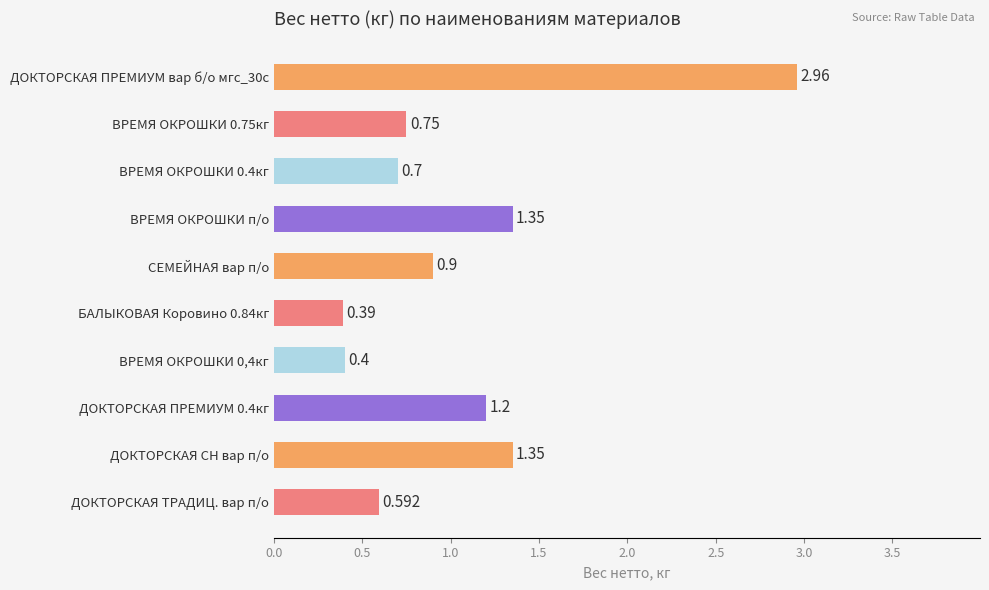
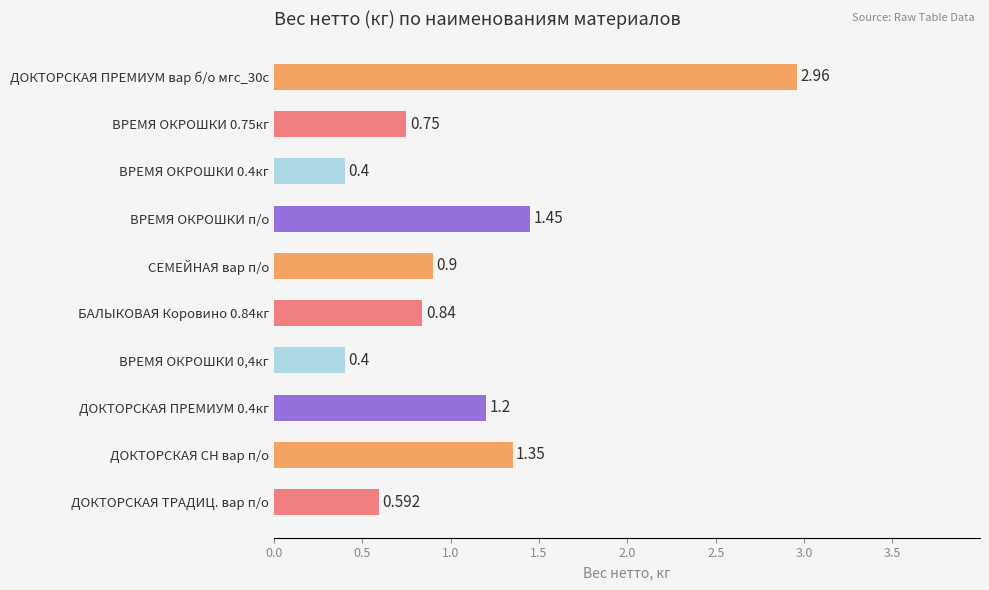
ВРЕМЯ ОКРОШКИ 0.4кг: 0.7 -> 0.4
ВРЕМЯ ОКРОШКИ п/о: 1.35 -> 1.45
БАЛЫКОВАЯ Коровино 0.84кг: 0.39 -> 0.84
